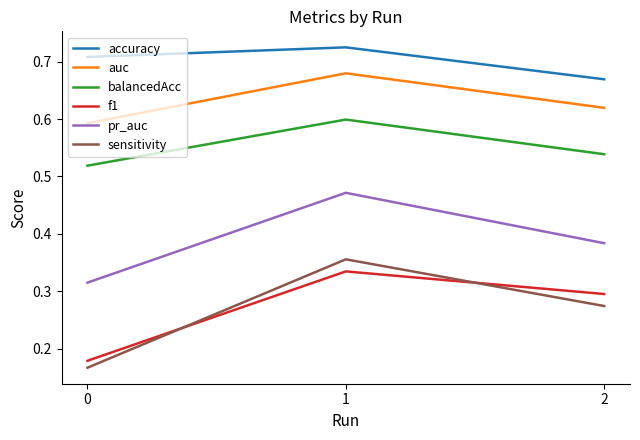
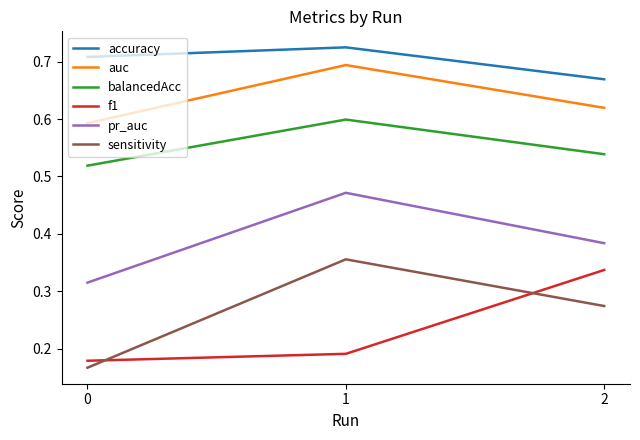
auc, 1: 0.68 -> 0.69
f1, 1: 0.33 -> 0.19
f1, 2: 0.30 -> 0.34
